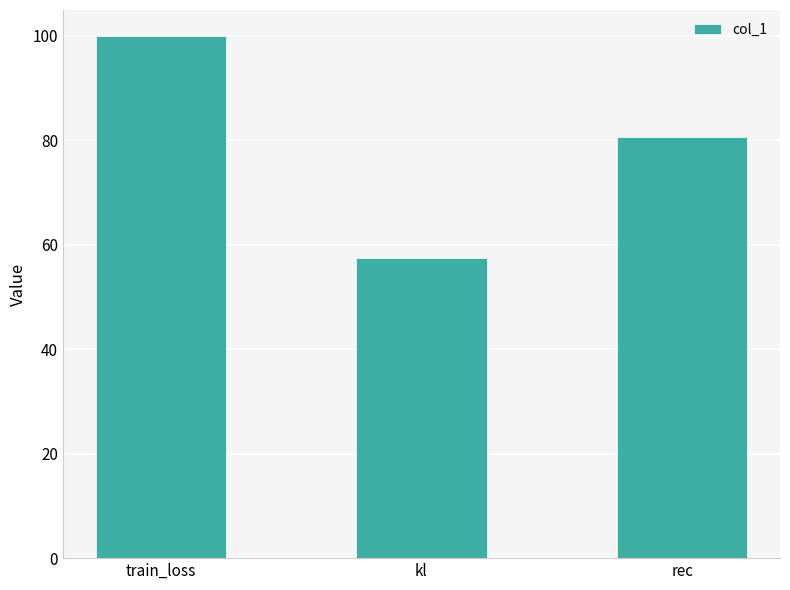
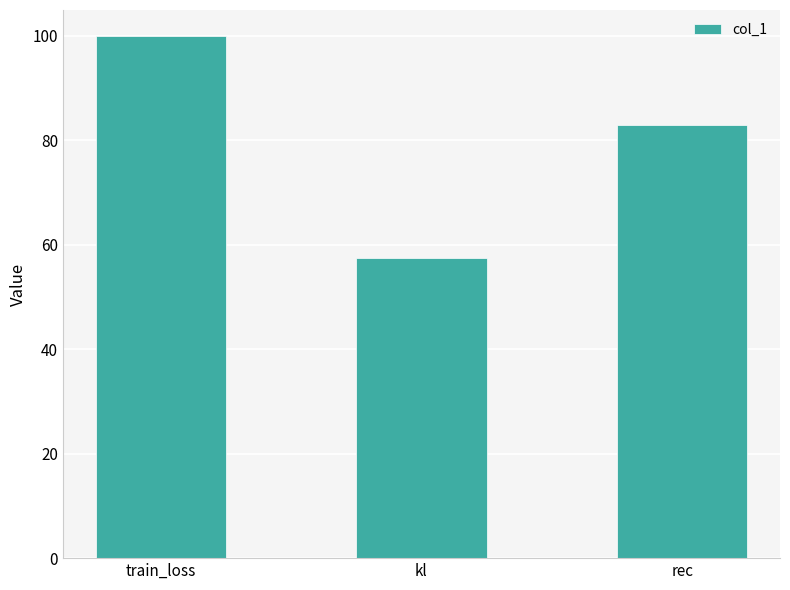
rec: 81 -> 83
